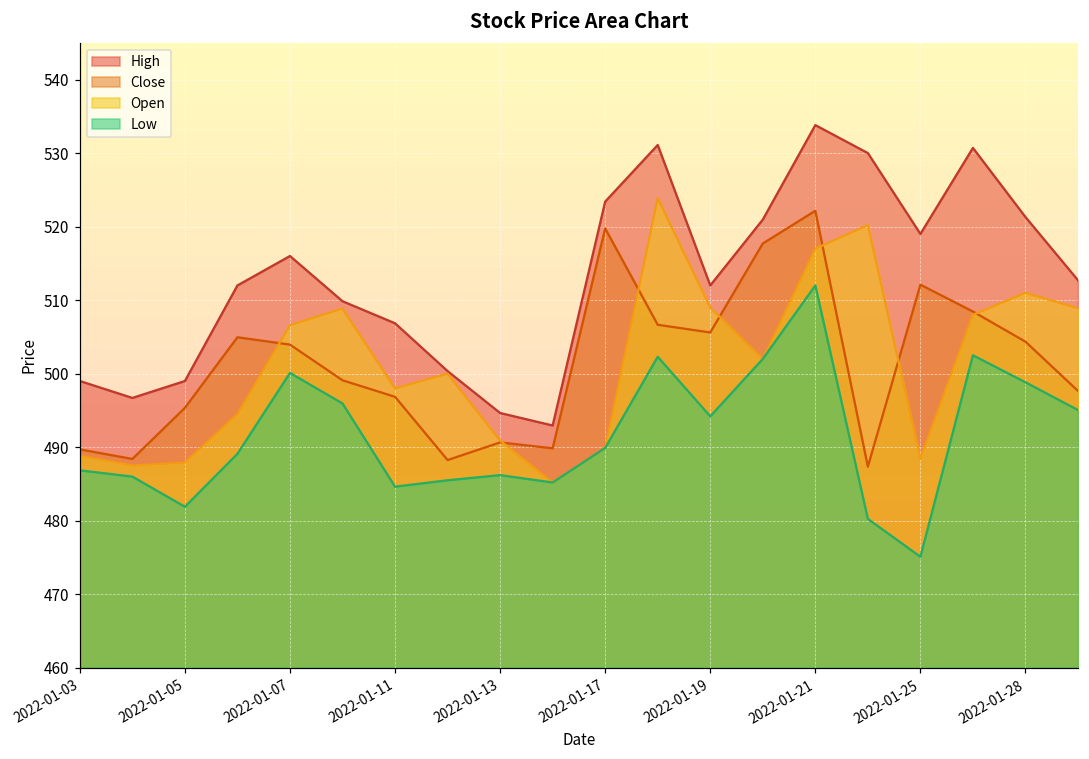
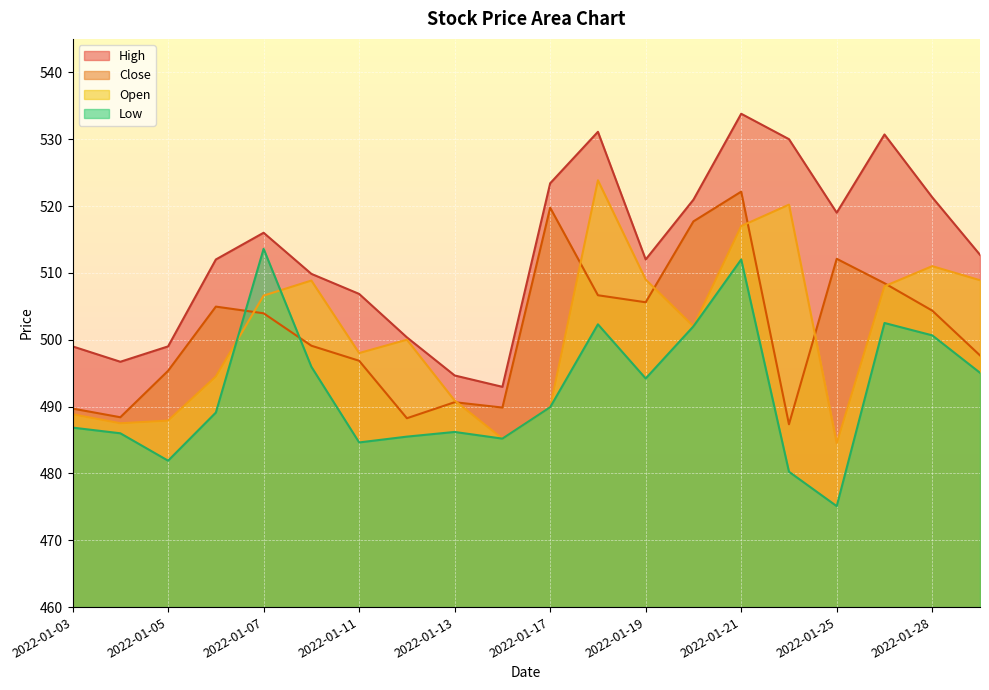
Low, 2022-01-07: 500 -> 514
Open, 2022-01-25: 488 -> 485
Low, 2022-01-28: 499 -> 501
